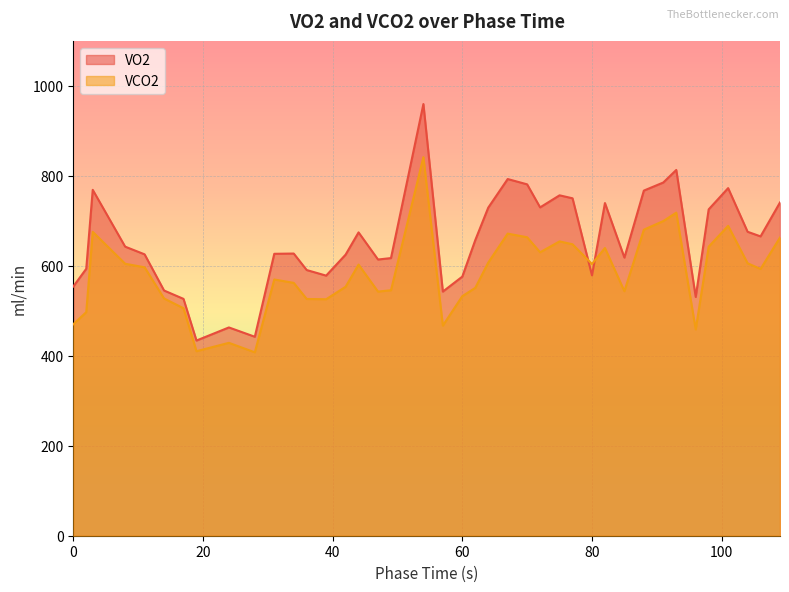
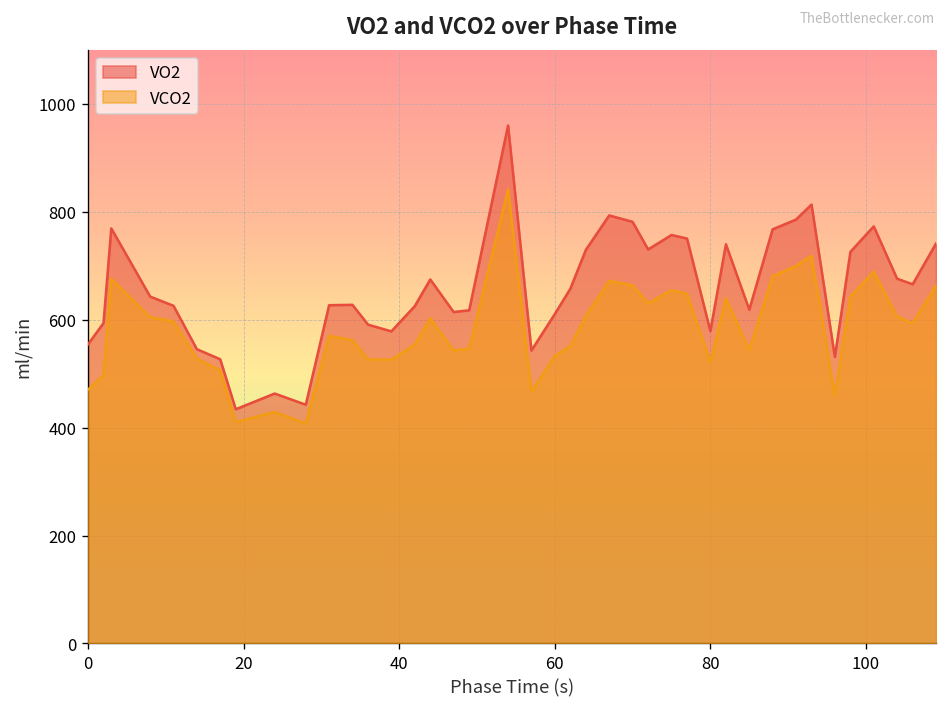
VO2, 60: 580 -> 610
VCO2, 80: 600 -> 520
